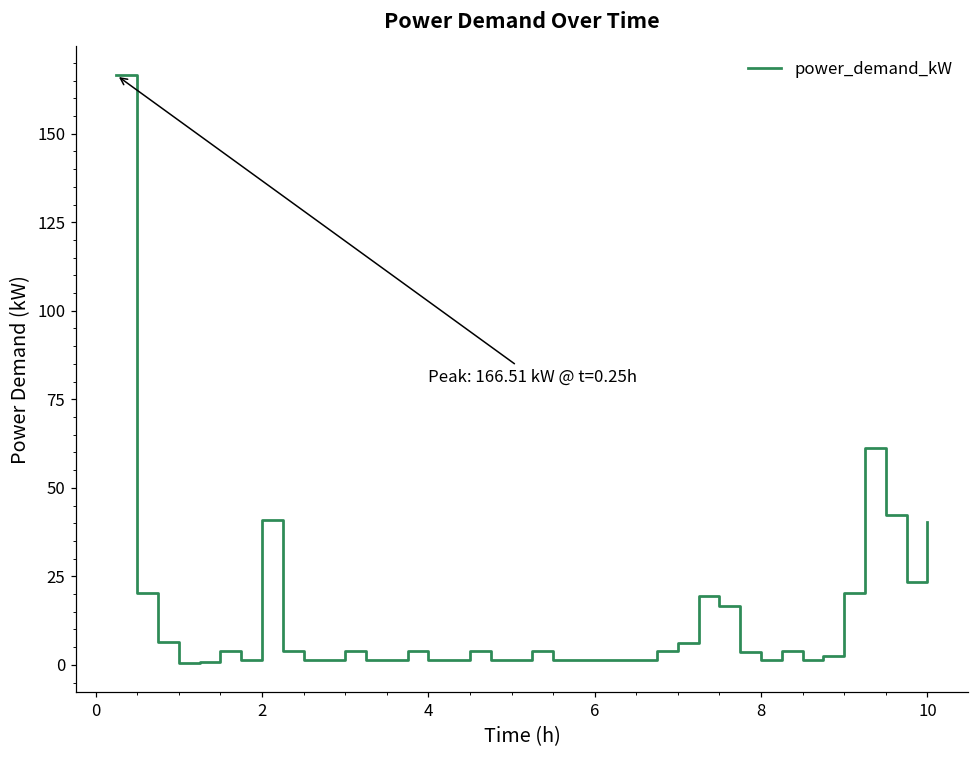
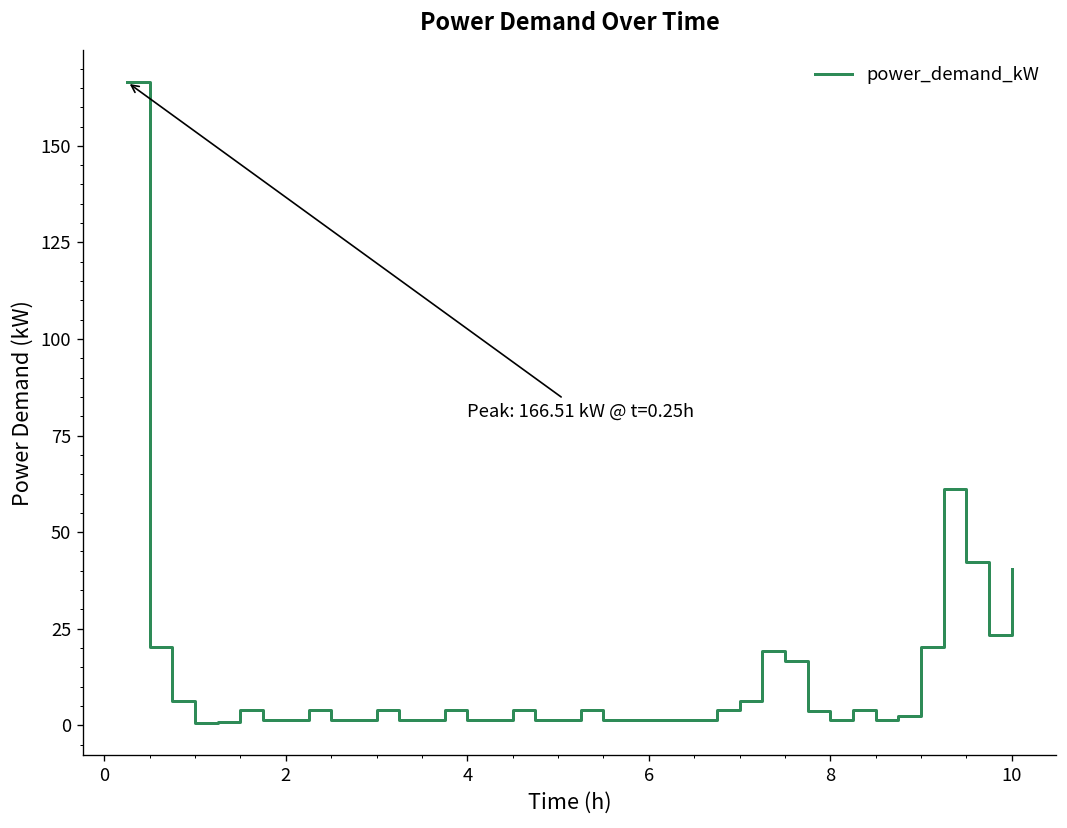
2: 41 -> 1
